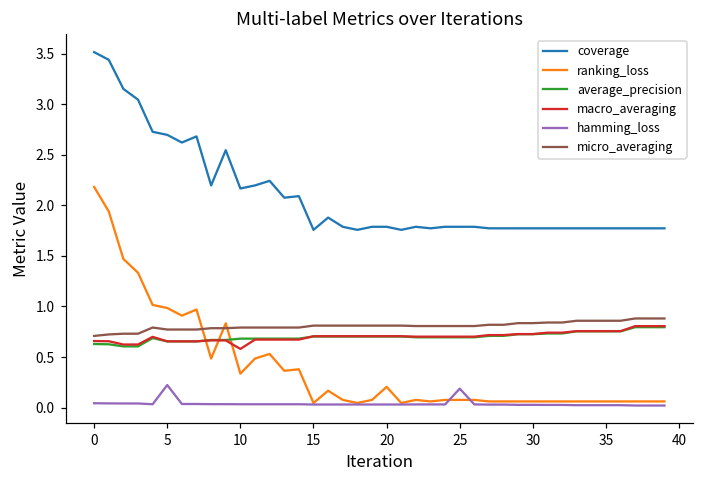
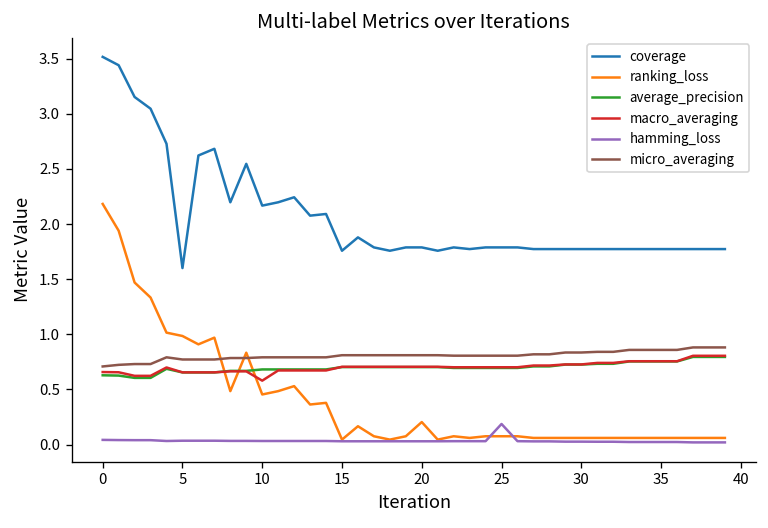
coverage, 5: 2.7 -> 1.6
hamming_loss, 5: 0.2 -> 0.0
ranking_loss, 10: 0.3 -> 0.5
